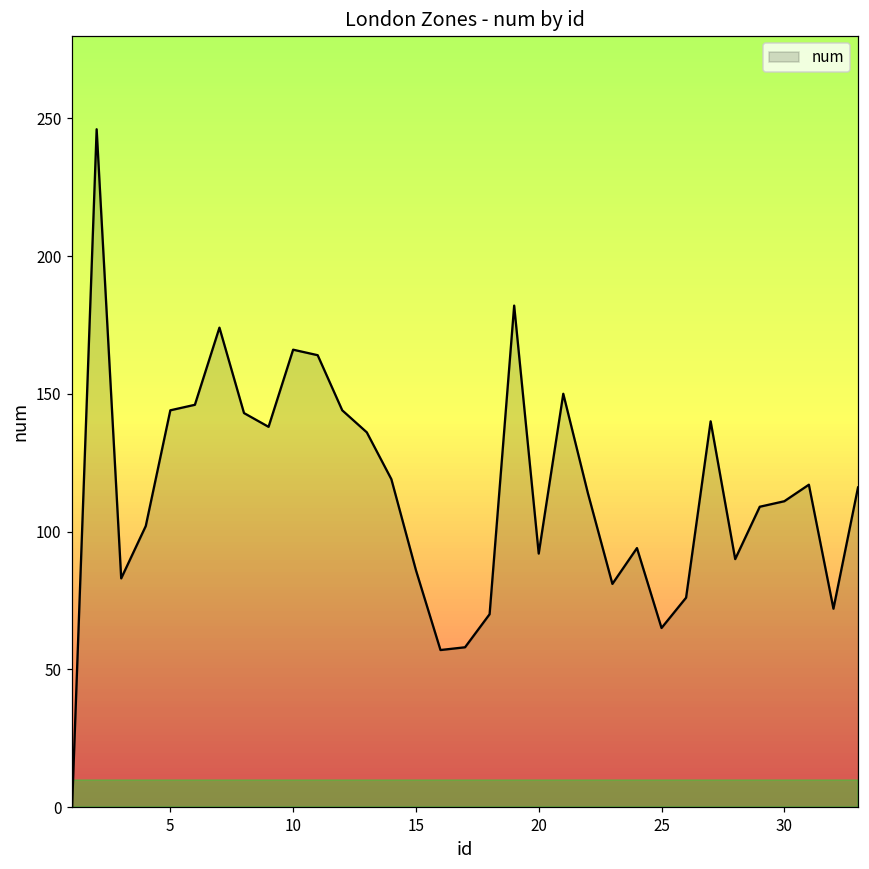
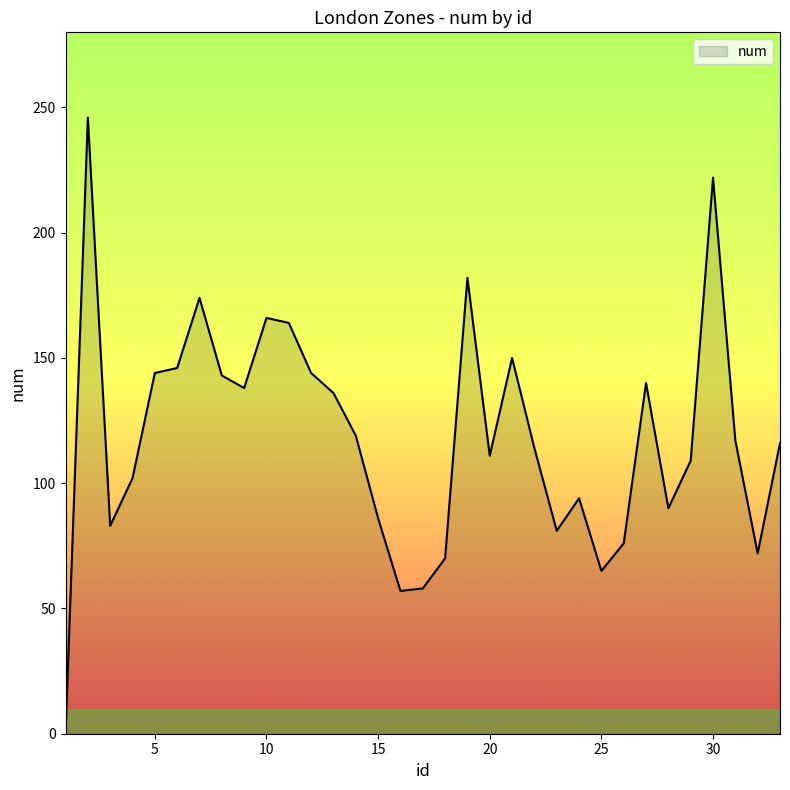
20: 92 -> 111
30: 111 -> 222
